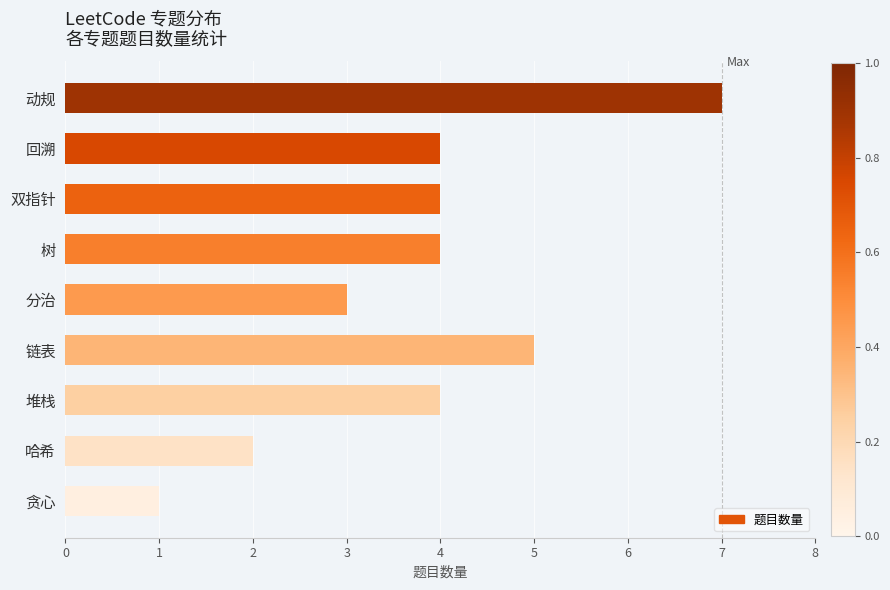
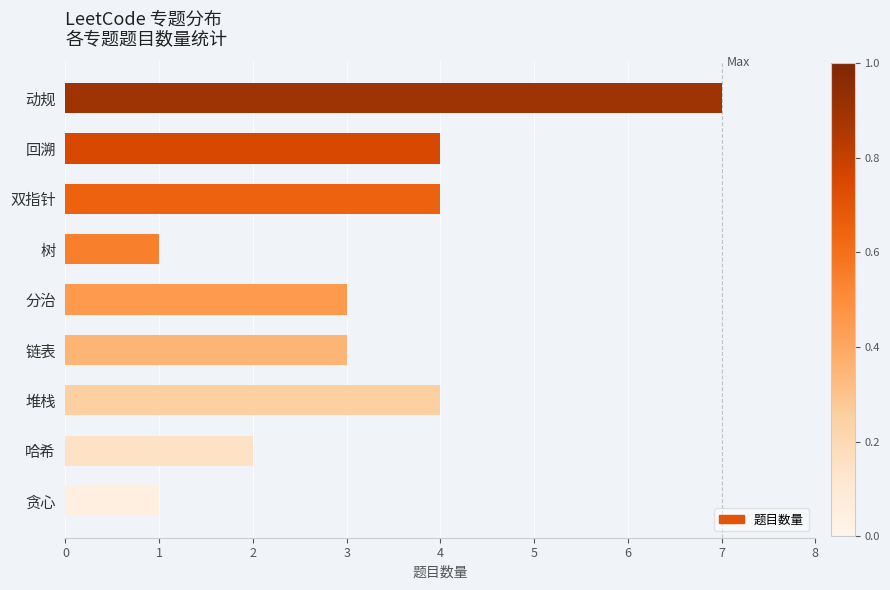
树: 4 -> 1
链表: 5 -> 3
